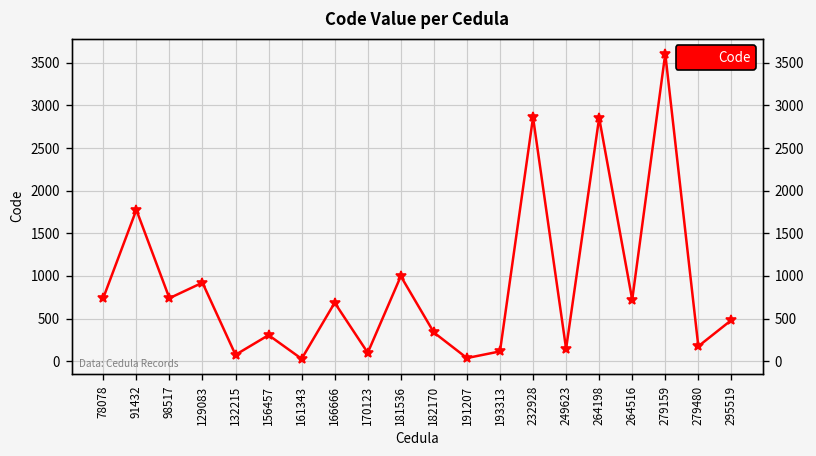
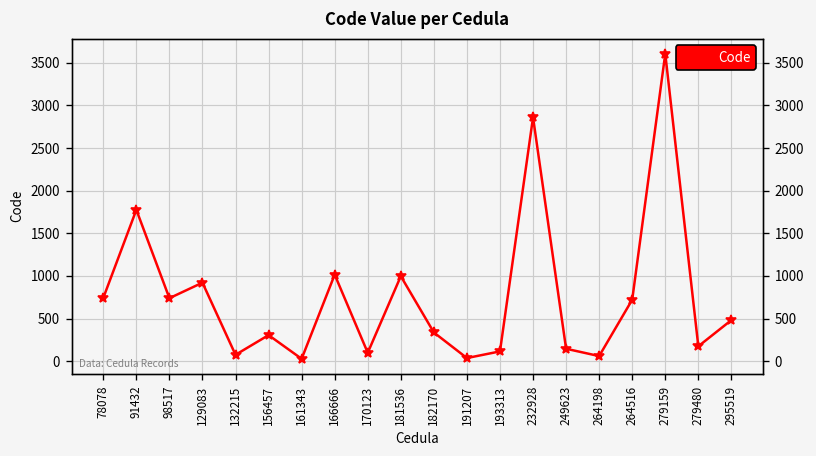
166666: 700 -> 1000
264198: 2900 -> 100
